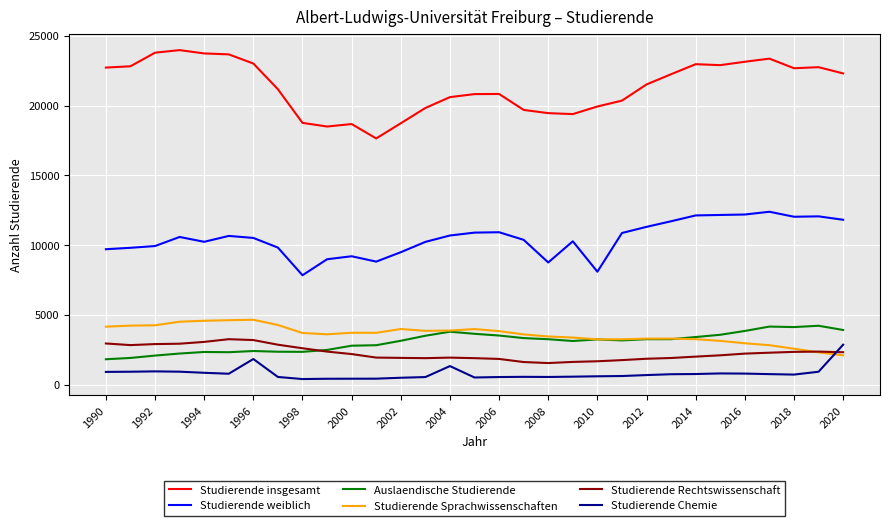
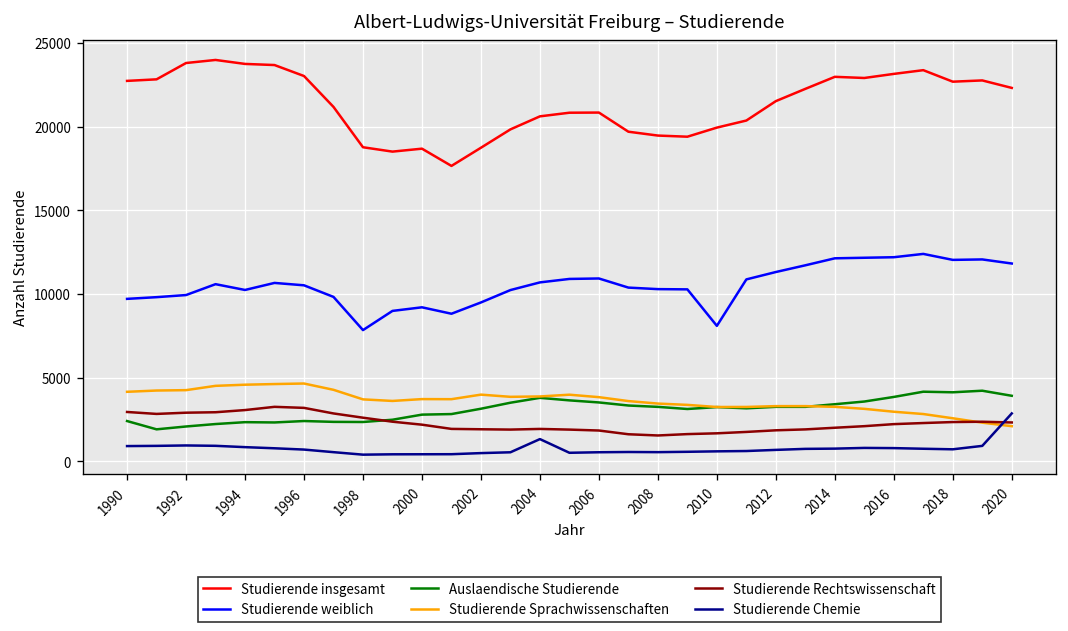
Auslaendische Studierende, 1990: 1800 -> 2400
Studierende Chemie, 1996: 1800 -> 700
Studierende weiblich, 2008: 8800 -> 10300
